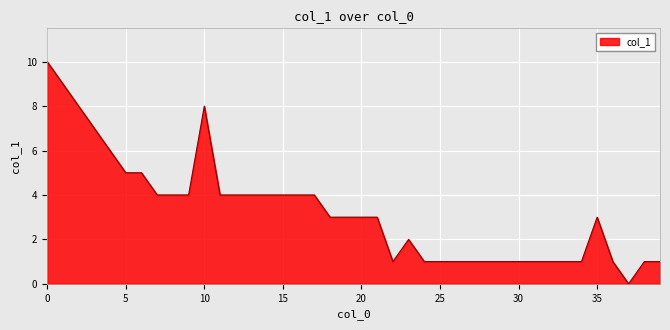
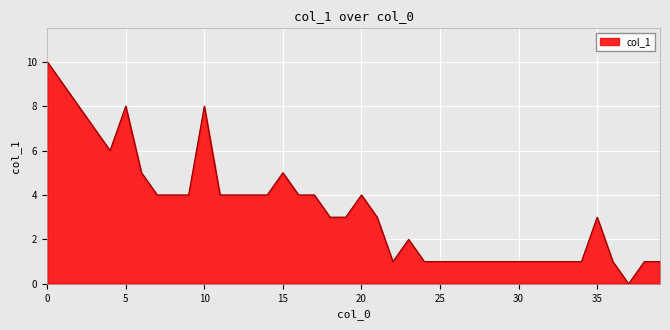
5: 5 -> 8
15: 4 -> 5
20: 3 -> 4
